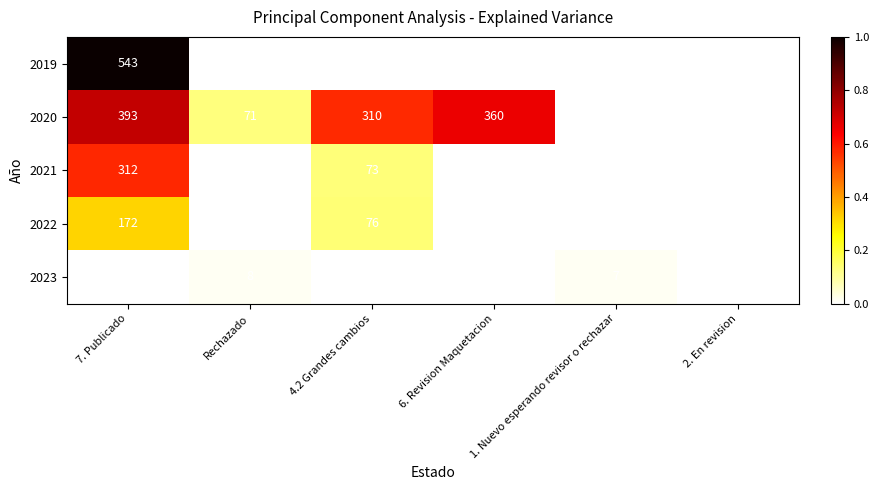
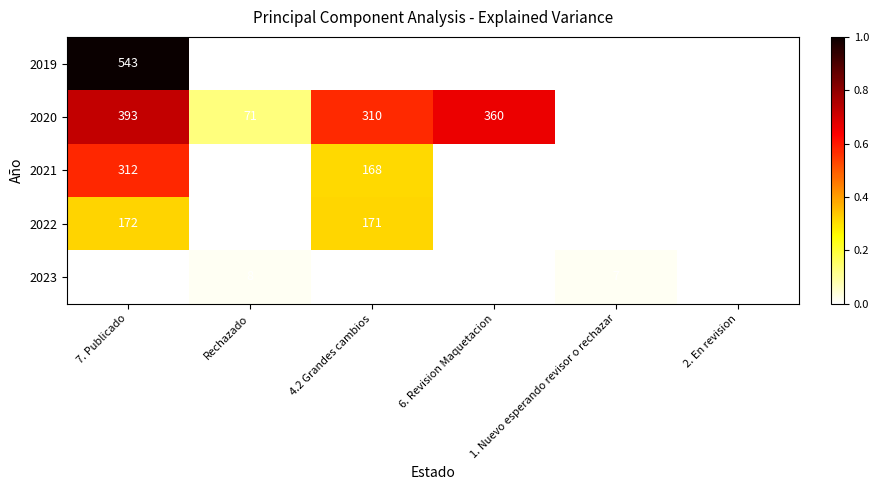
2021, 4.2 Grandes cambios: 73 -> 168
2022, 4.2 Grandes cambios: 76 -> 171
